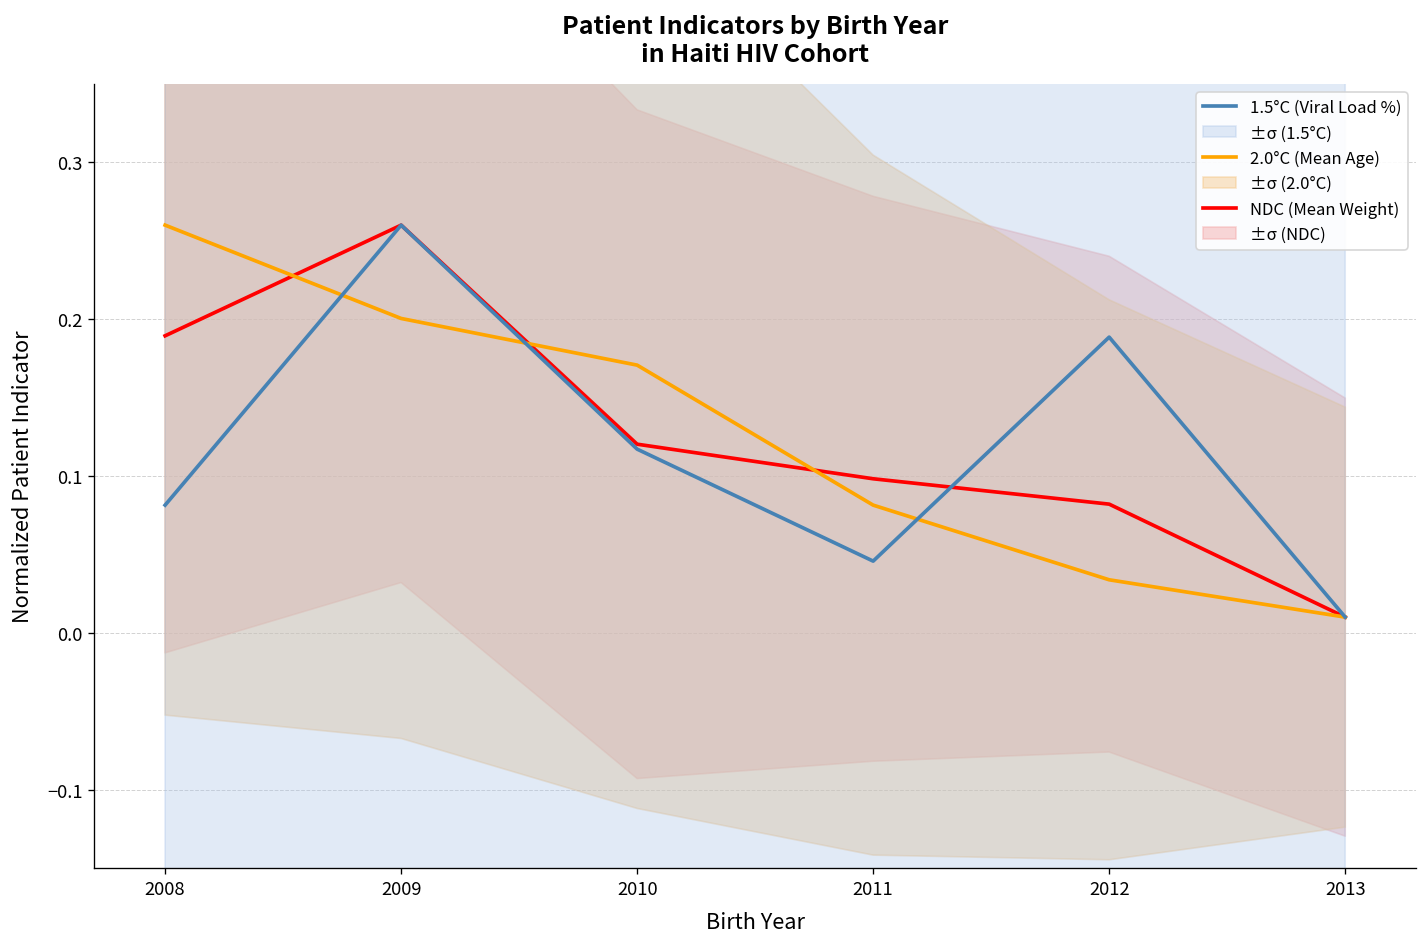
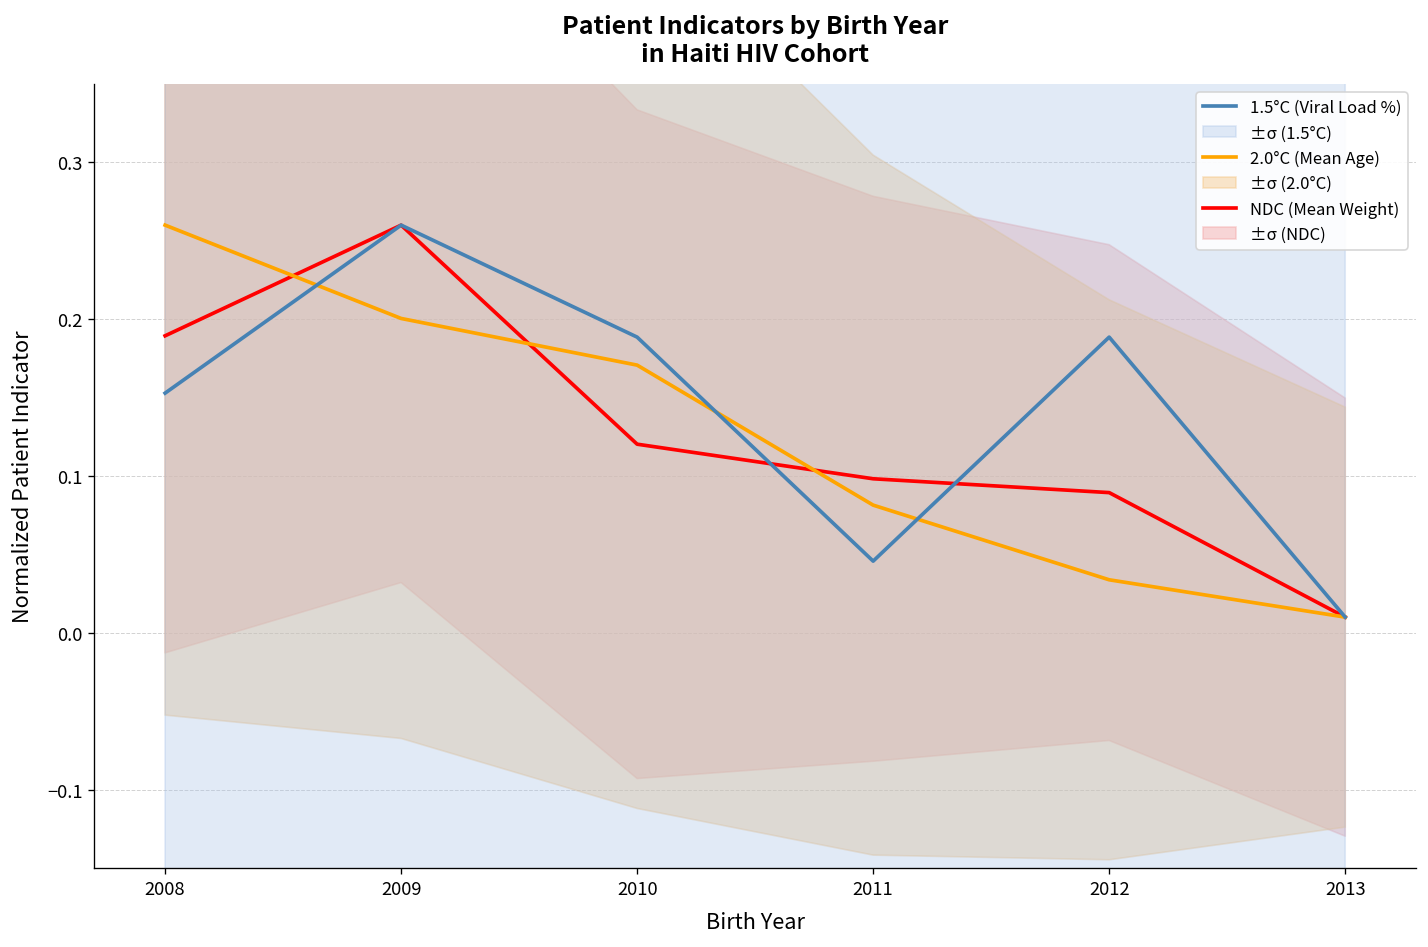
1.5°C (Viral Load %), 2008: 0.081 -> 0.153
1.5°C (Viral Load %), 2010: 0.117 -> 0.189
NDC (Mean Weight), 2012: 0.082 -> 0.089
